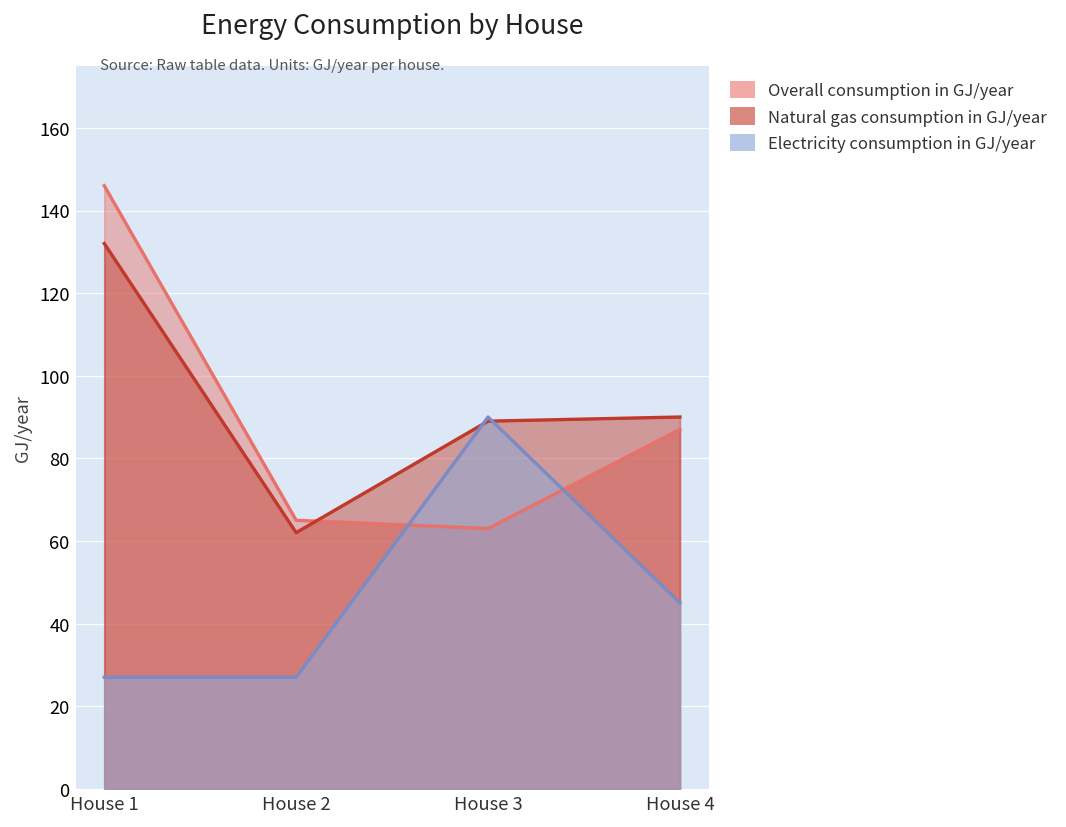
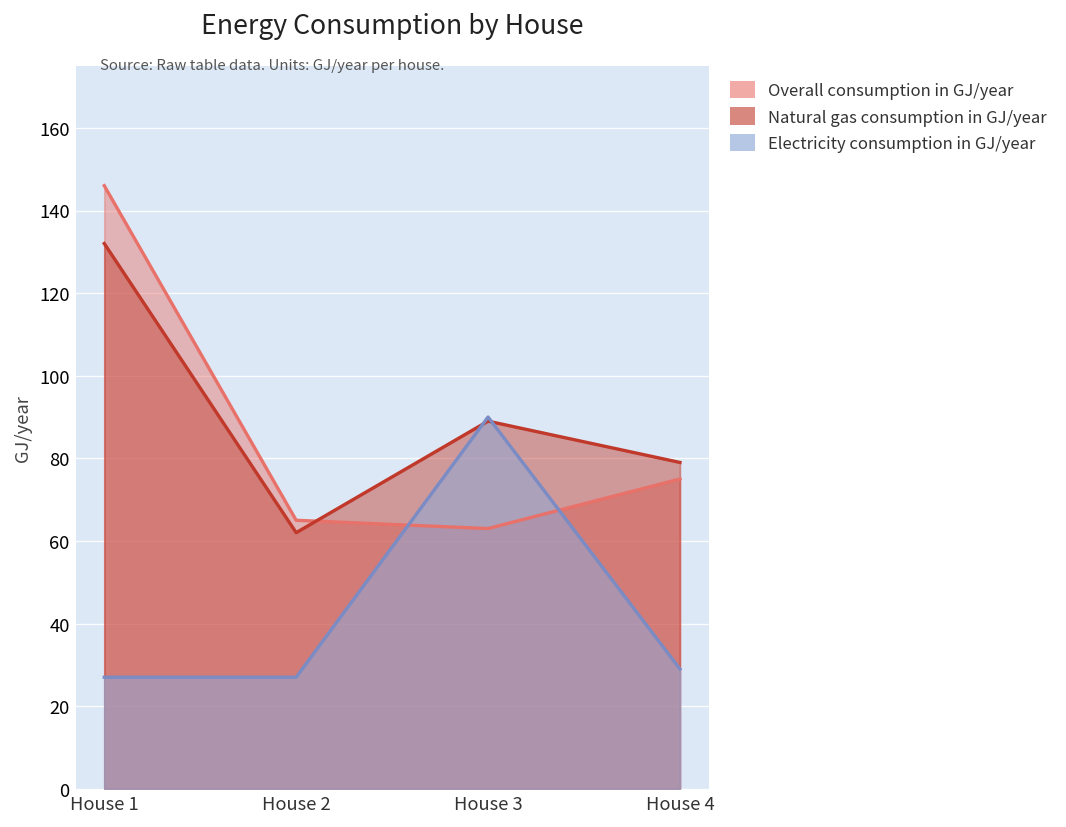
Overall consumption in GJ/year, House 4: 87 -> 75
Natural gas consumption in GJ/year, House 4: 90 -> 79
Electricity consumption in GJ/year, House 4: 45 -> 29
